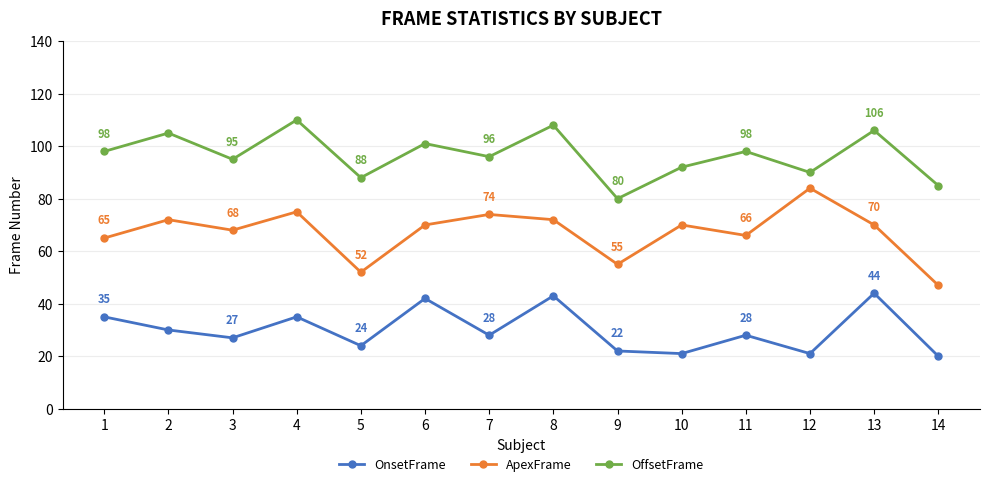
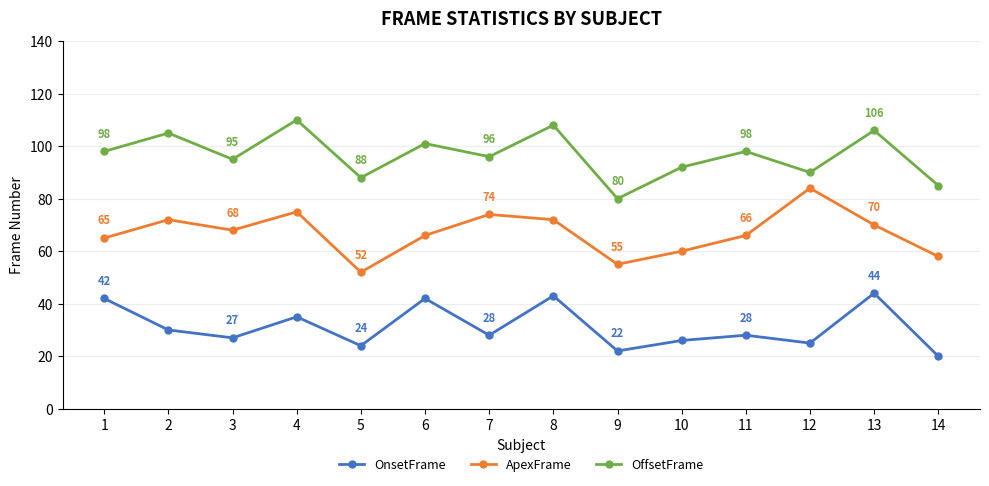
OnsetFrame, 1: 35 -> 42
ApexFrame, 6: 70 -> 66
OnsetFrame, 10: 21 -> 26
ApexFrame, 10: 70 -> 60
OnsetFrame, 12: 21 -> 25
ApexFrame, 14: 47 -> 58
